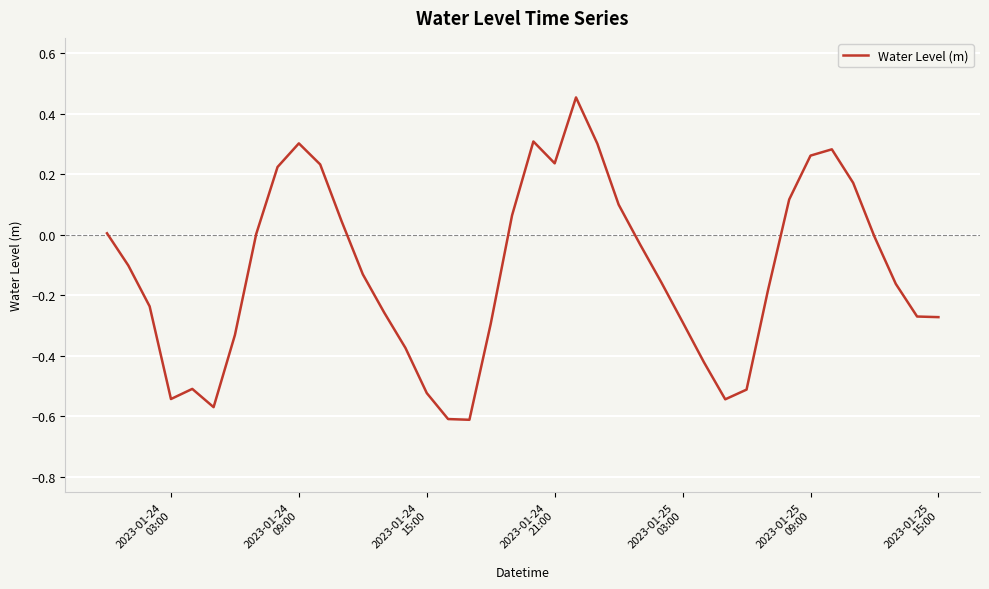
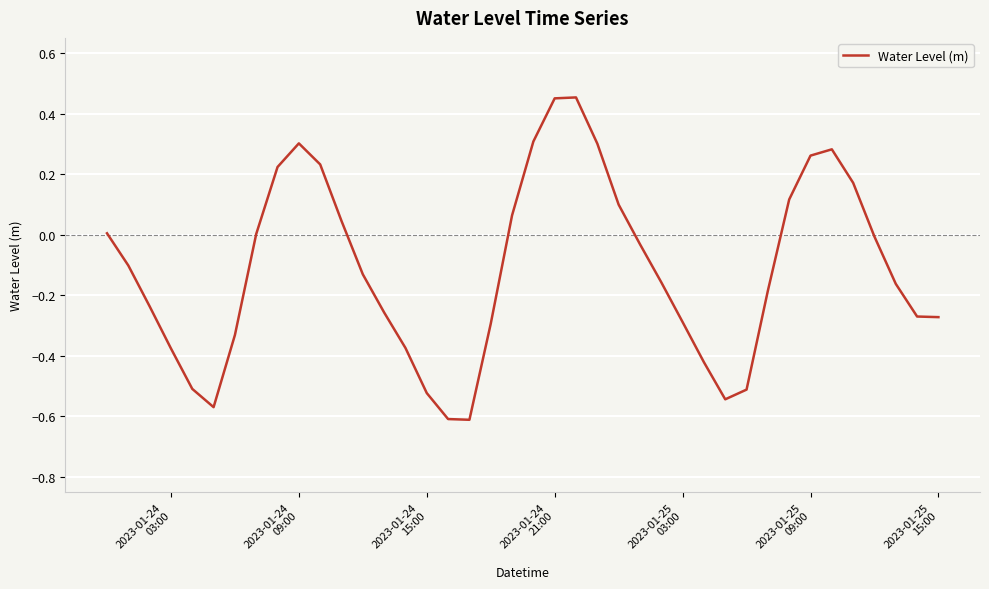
2023-01-24 03:00: -0.54 -> -0.38
2023-01-24 21:00: 0.24 -> 0.45
